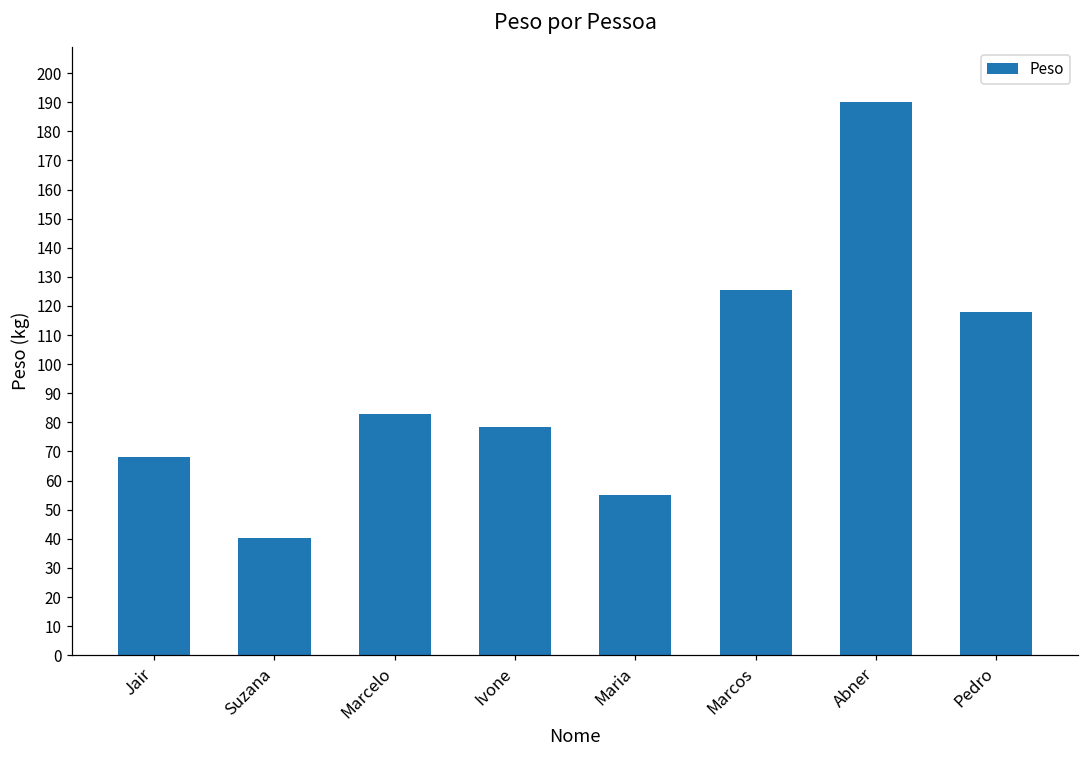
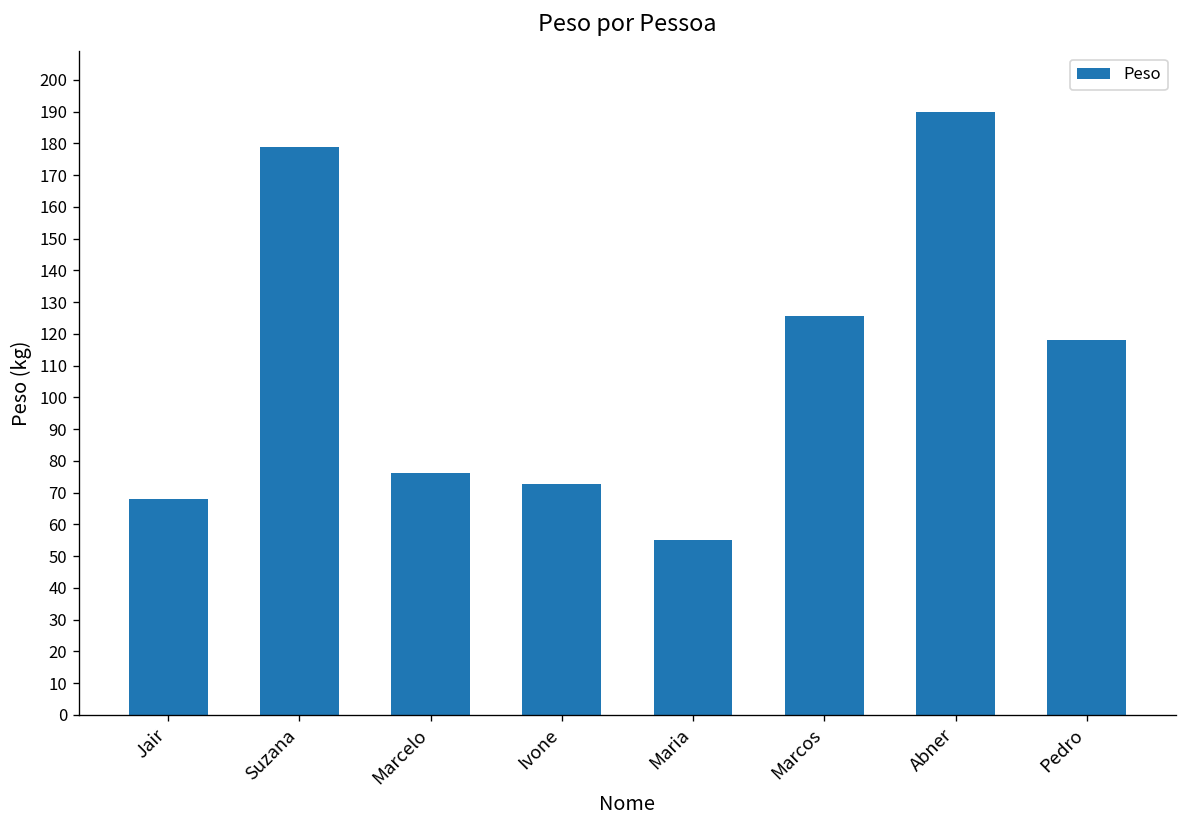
Suzana: 40 -> 179
Marcelo: 83 -> 76
Ivone: 79 -> 73
